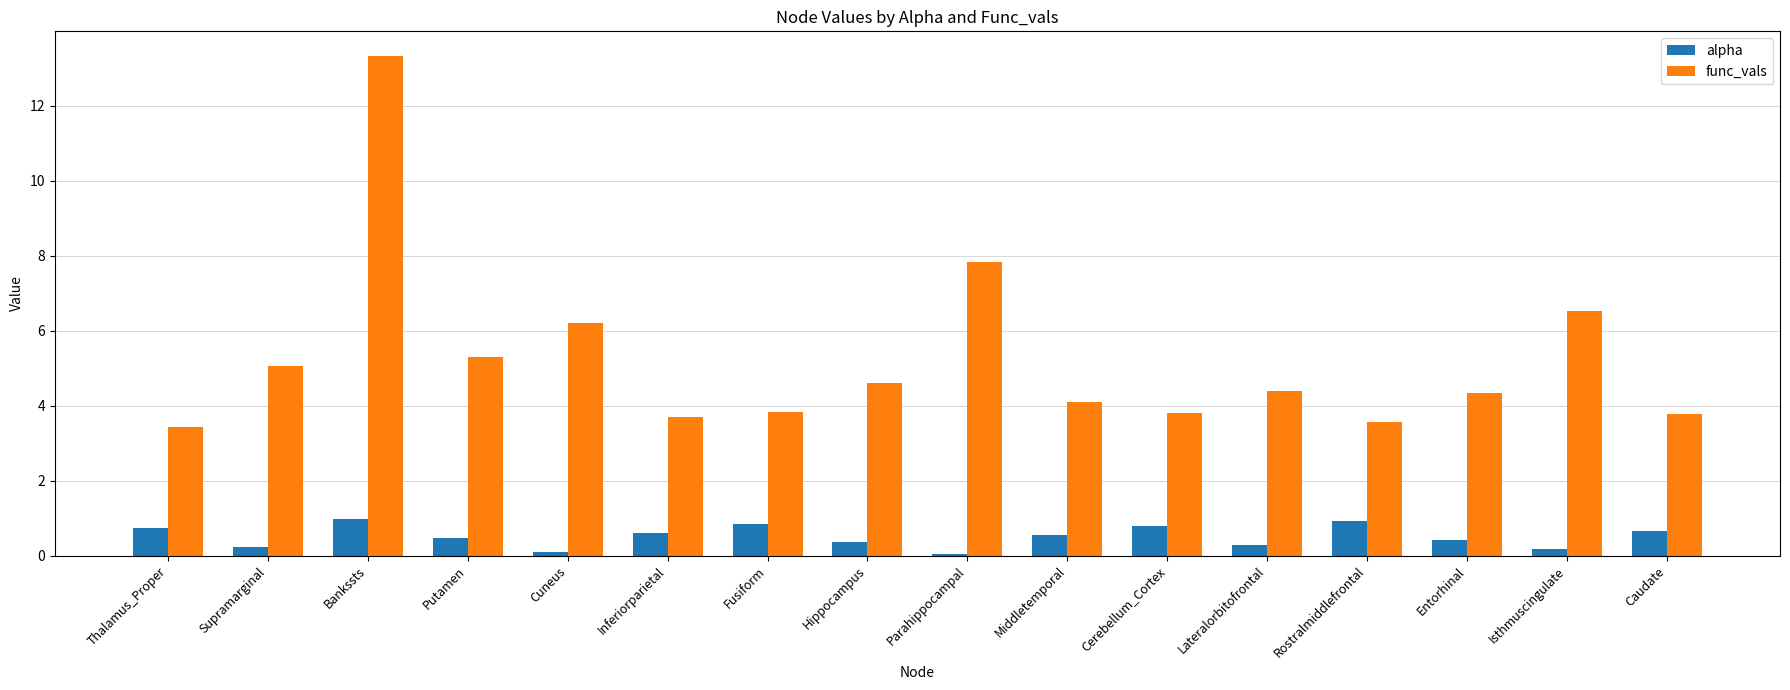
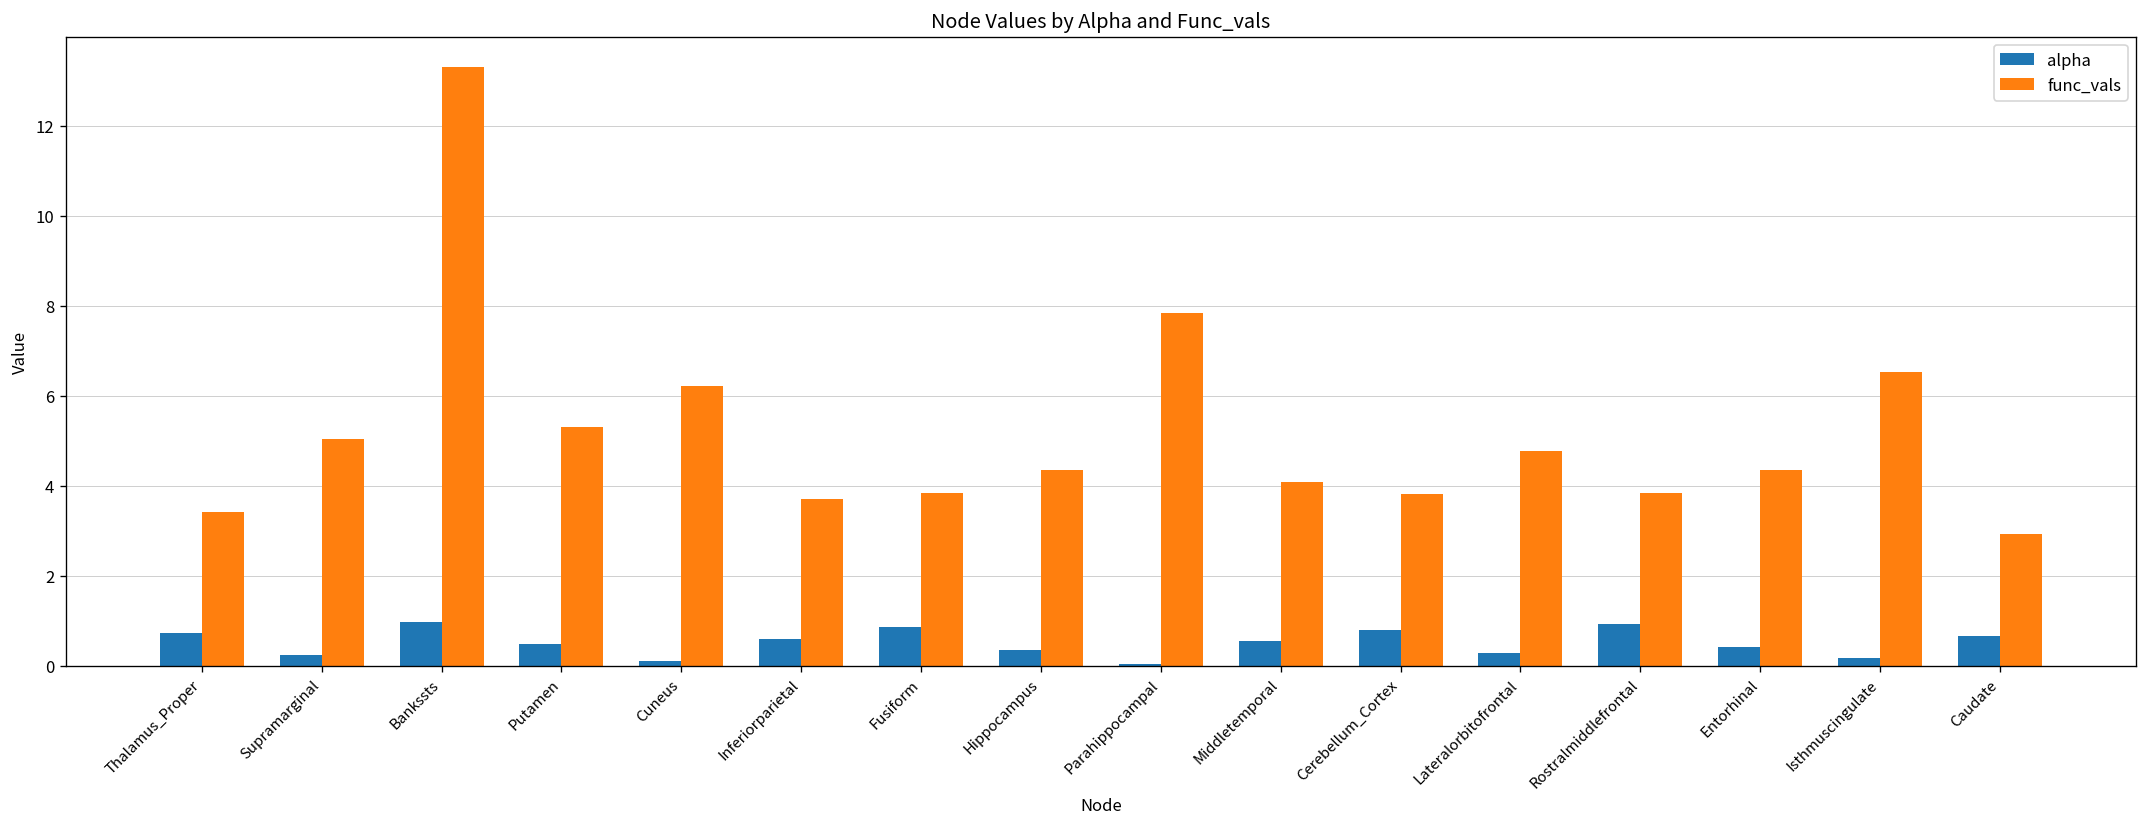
func_vals, Hippocampus: 4.6 -> 4.3
func_vals, Lateralorbitofrontal: 4.4 -> 4.8
func_vals, Rostralmiddlefrontal: 3.6 -> 3.8
func_vals, Caudate: 3.8 -> 2.9
